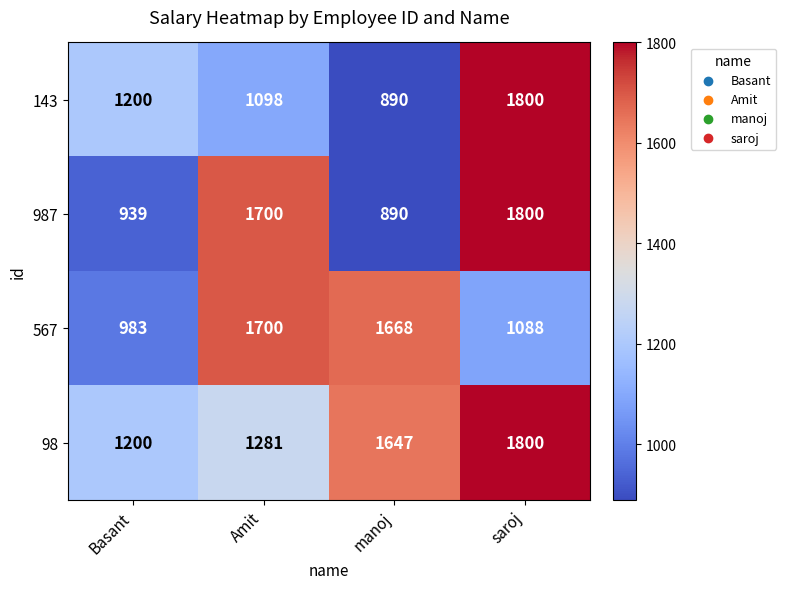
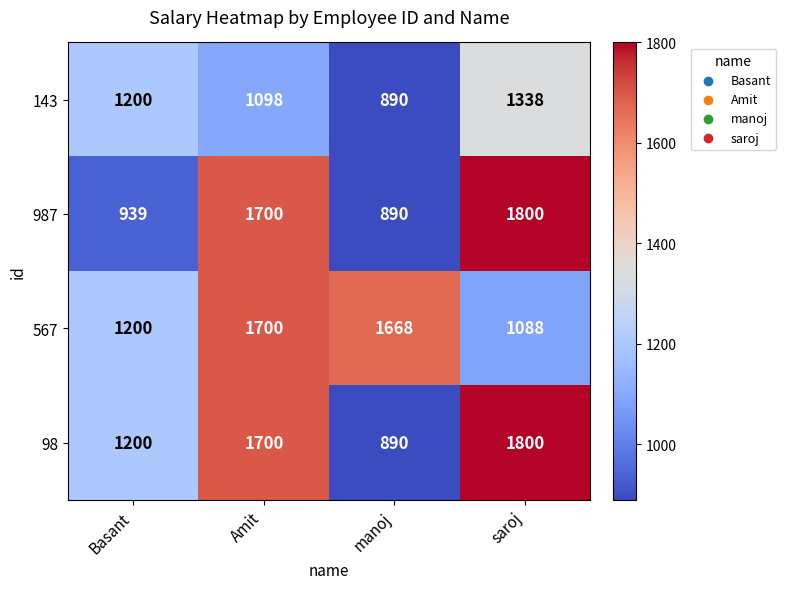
143, saroj: 1800 -> 1338
567, Basant: 983 -> 1200
98, Amit: 1281 -> 1700
98, manoj: 1647 -> 890
